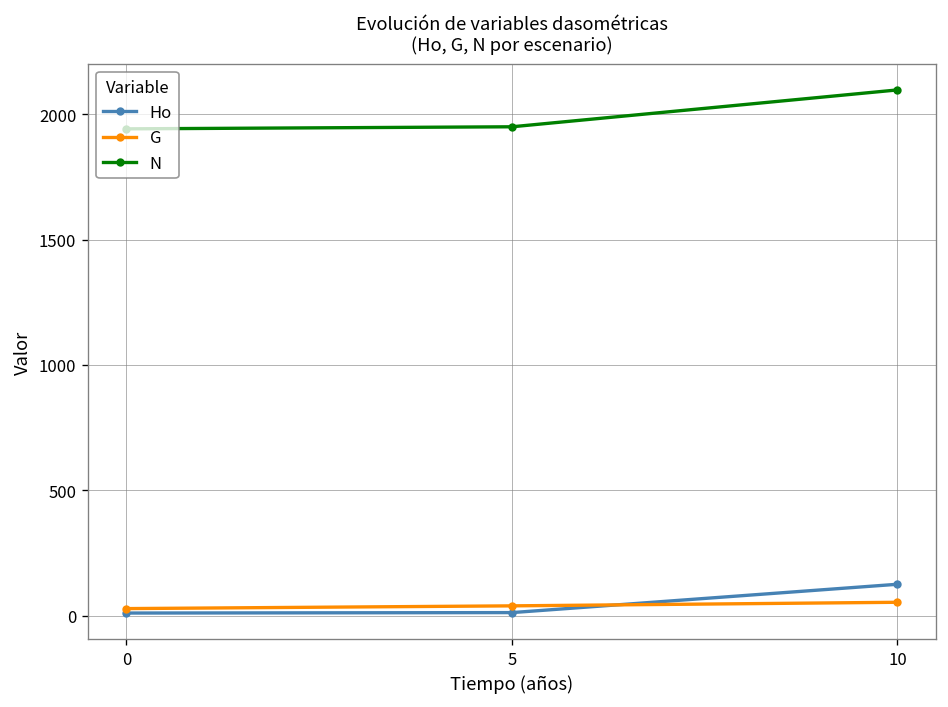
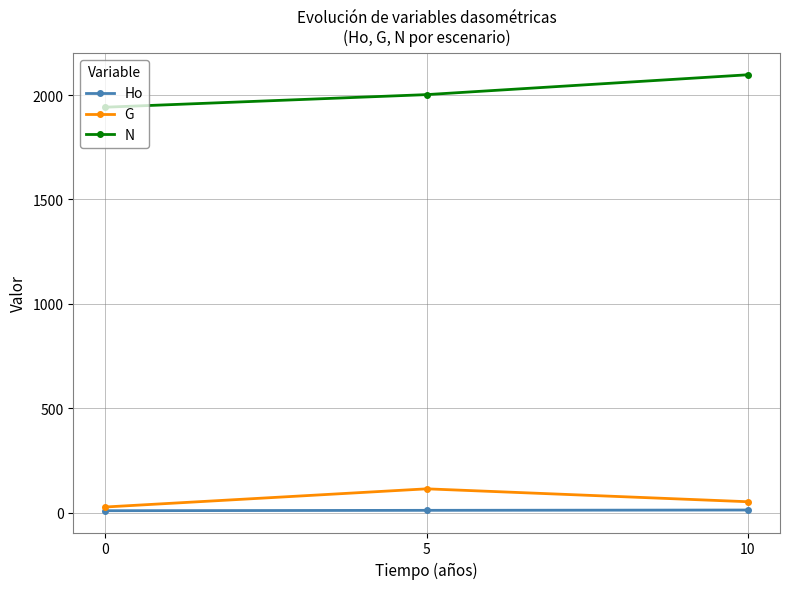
G, 5: 40 -> 120
N, 5: 1950 -> 2000
Ho, 10: 130 -> 10
